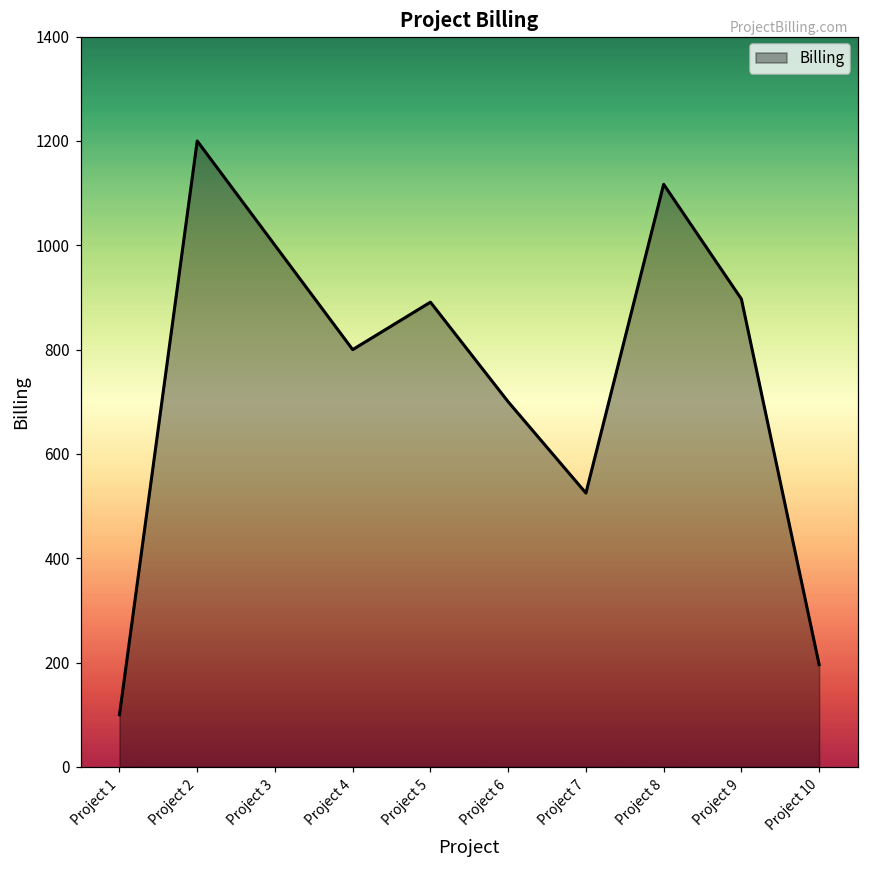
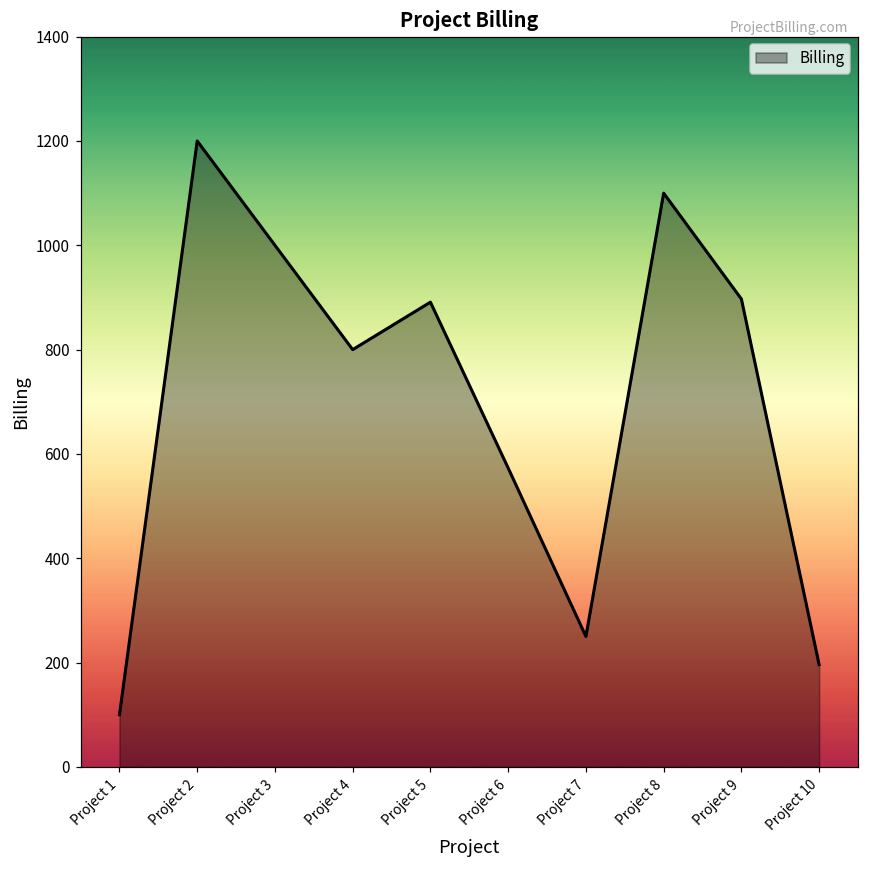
Project 6: 700 -> 570
Project 7: 530 -> 250
Project 8: 1120 -> 1100
